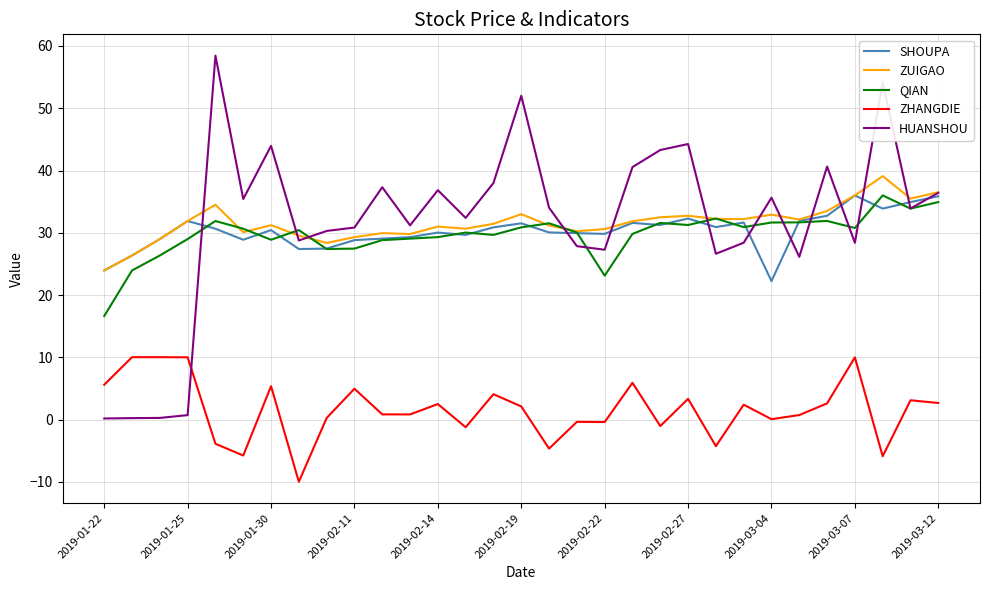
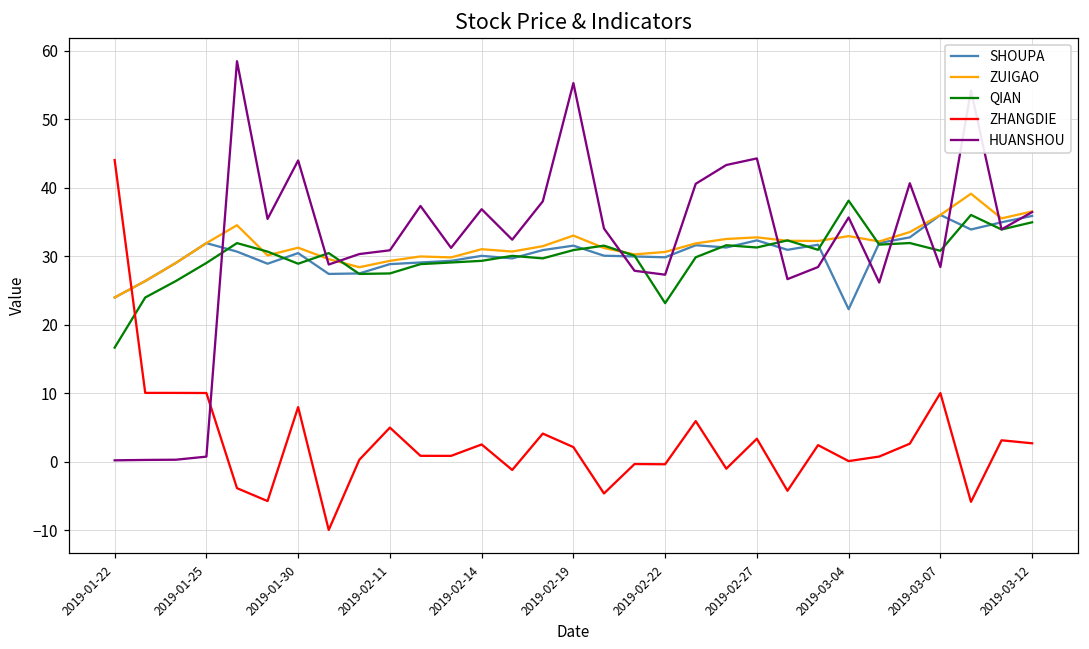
ZHANGDIE, 2019-01-22: 6 -> 44
ZHANGDIE, 2019-01-30: 5 -> 8
HUANSHOU, 2019-02-19: 52 -> 55
QIAN, 2019-03-04: 32 -> 38
